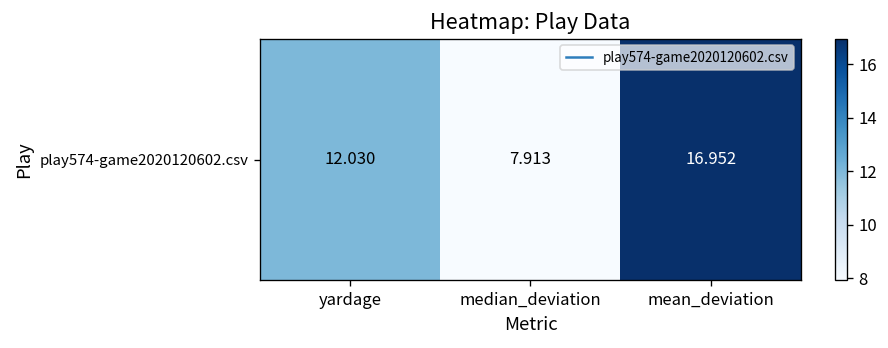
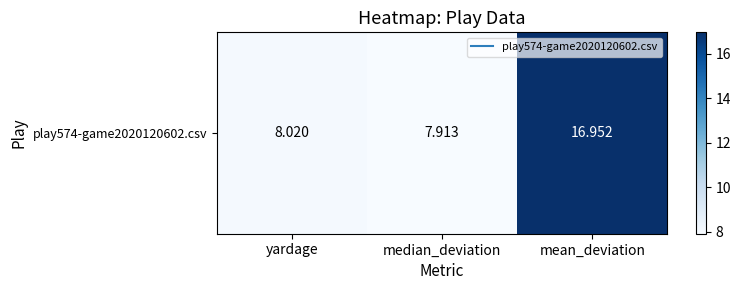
play574-game2020120602.csv, yardage: 12.030 -> 8.020
